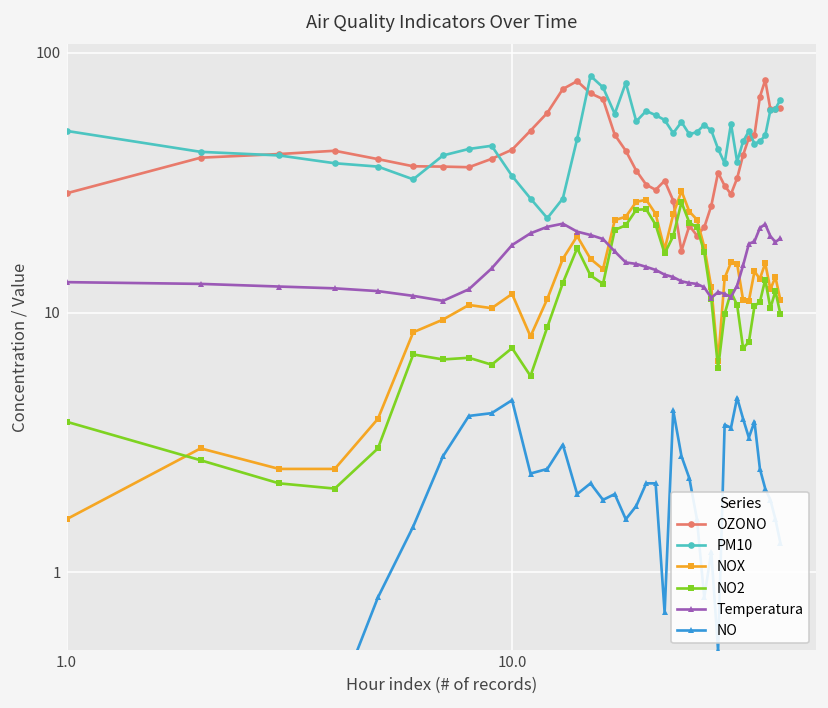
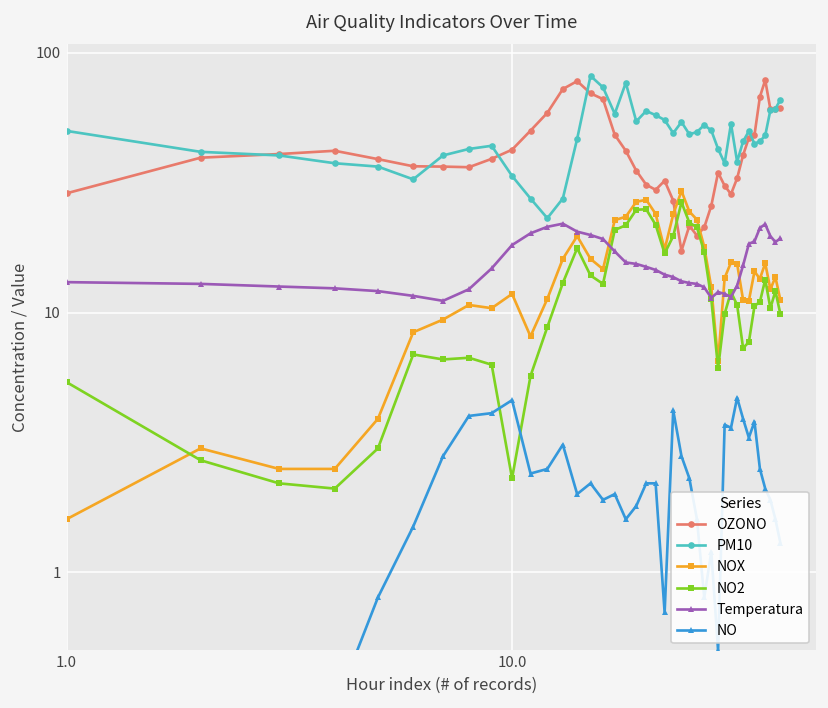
NO2, 1.0: 3.8 -> 5.4
NO2, 10.0: 7.3 -> 2.3
